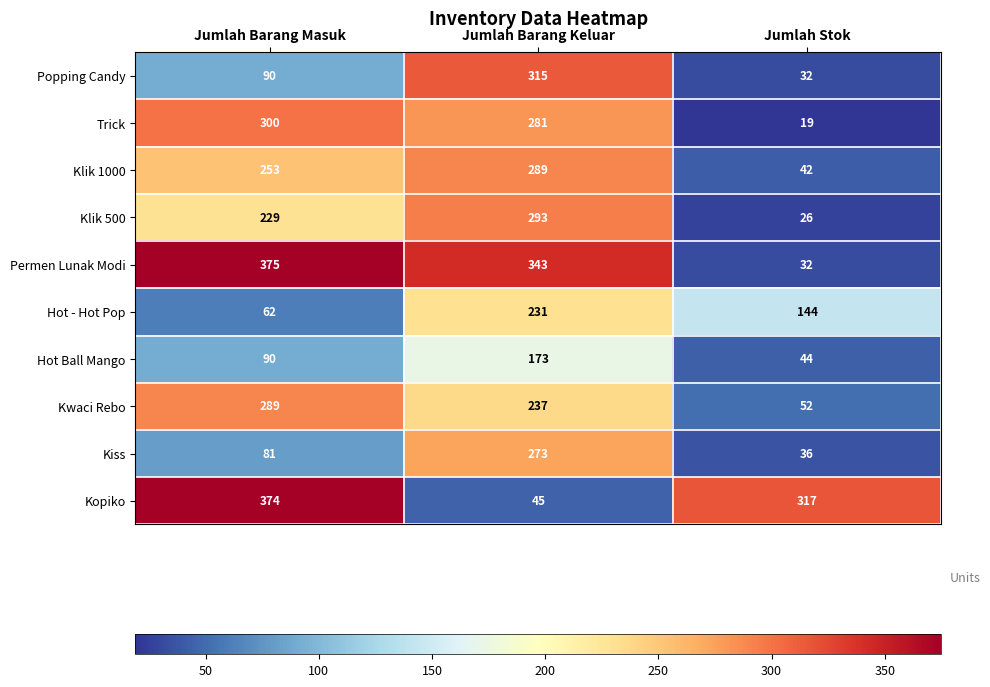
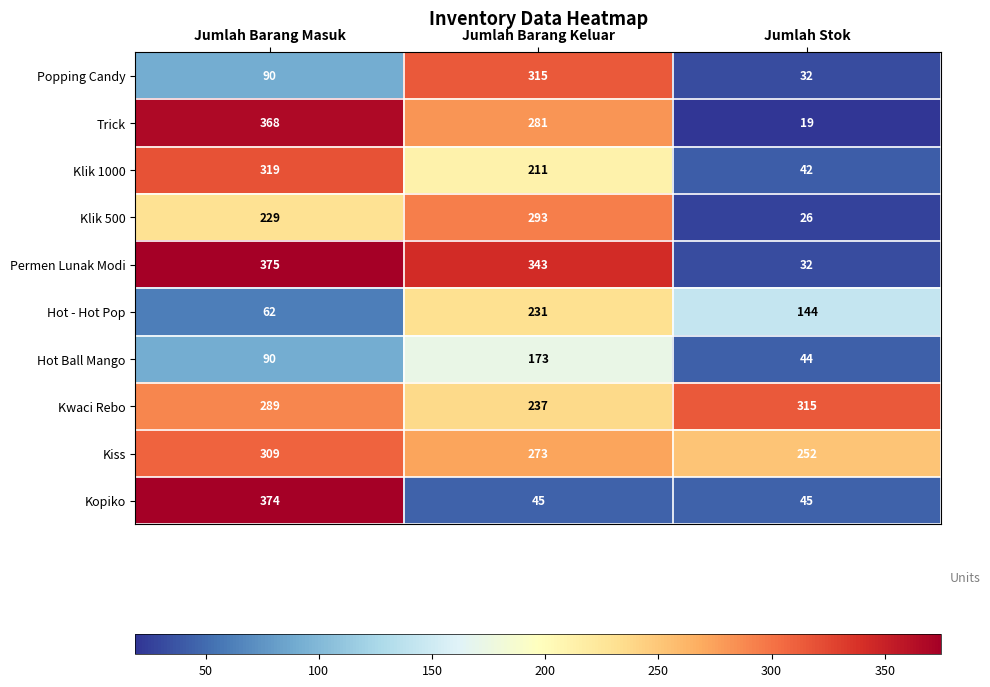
Trick, Jumlah Barang Masuk: 300 -> 368
Klik 1000, Jumlah Barang Masuk: 253 -> 319
Klik 1000, Jumlah Barang Keluar: 289 -> 211
Kwaci Rebo, Jumlah Stok: 52 -> 315
Kiss, Jumlah Barang Masuk: 81 -> 309
Kiss, Jumlah Stok: 36 -> 252
Kopiko, Jumlah Stok: 317 -> 45
